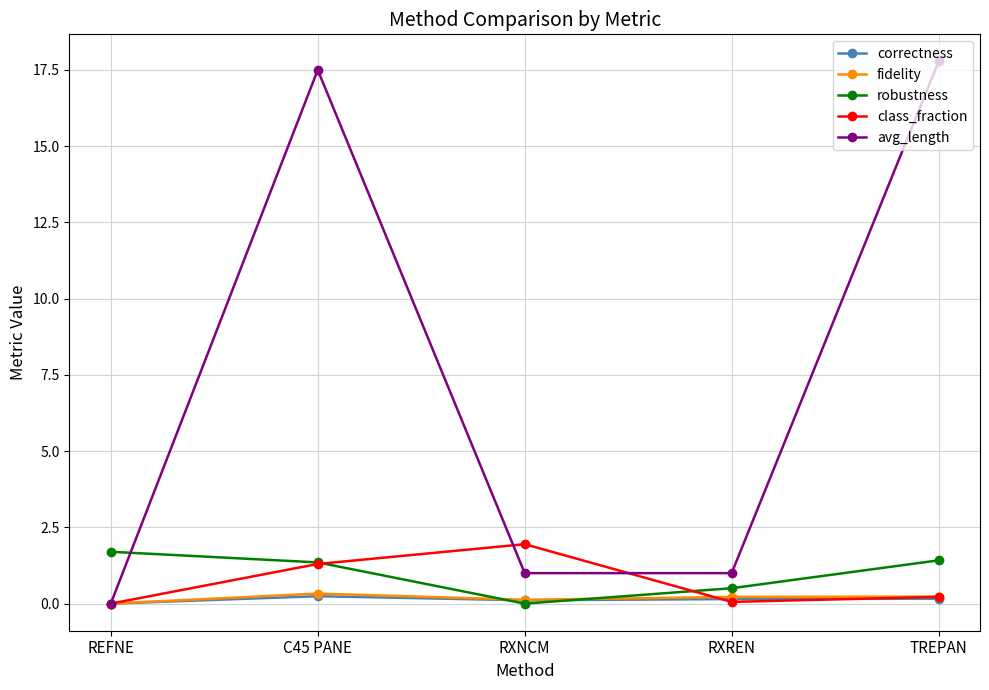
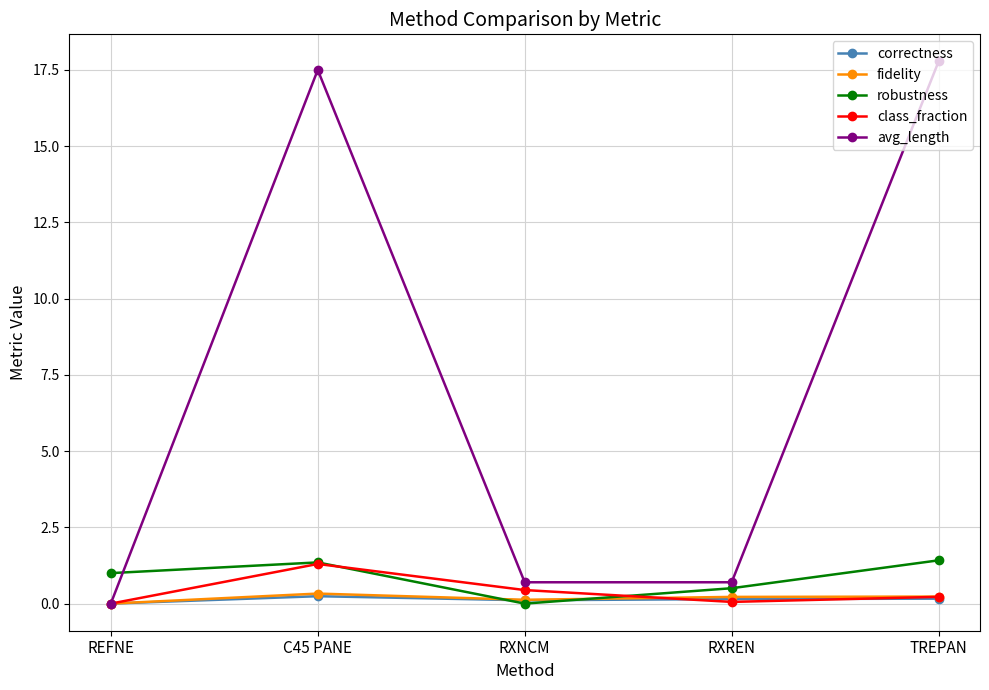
robustness, REFNE: 1.7 -> 1.0
class_fraction, RXNCM: 1.9 -> 0.4
avg_length, RXNCM: 1.0 -> 0.7
avg_length, RXREN: 1.0 -> 0.7
